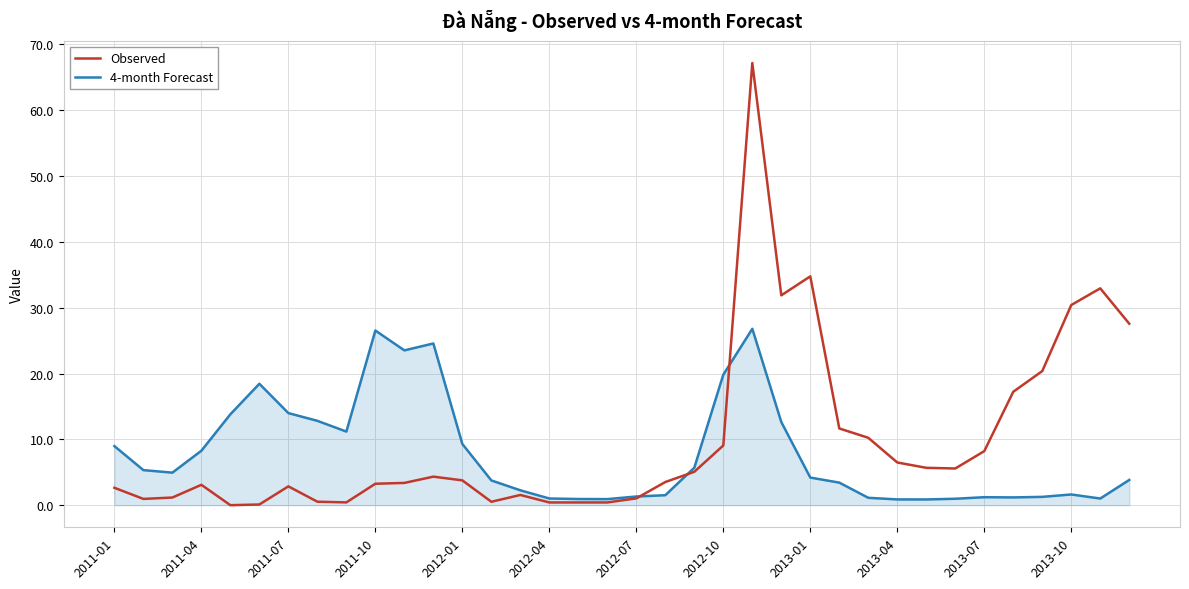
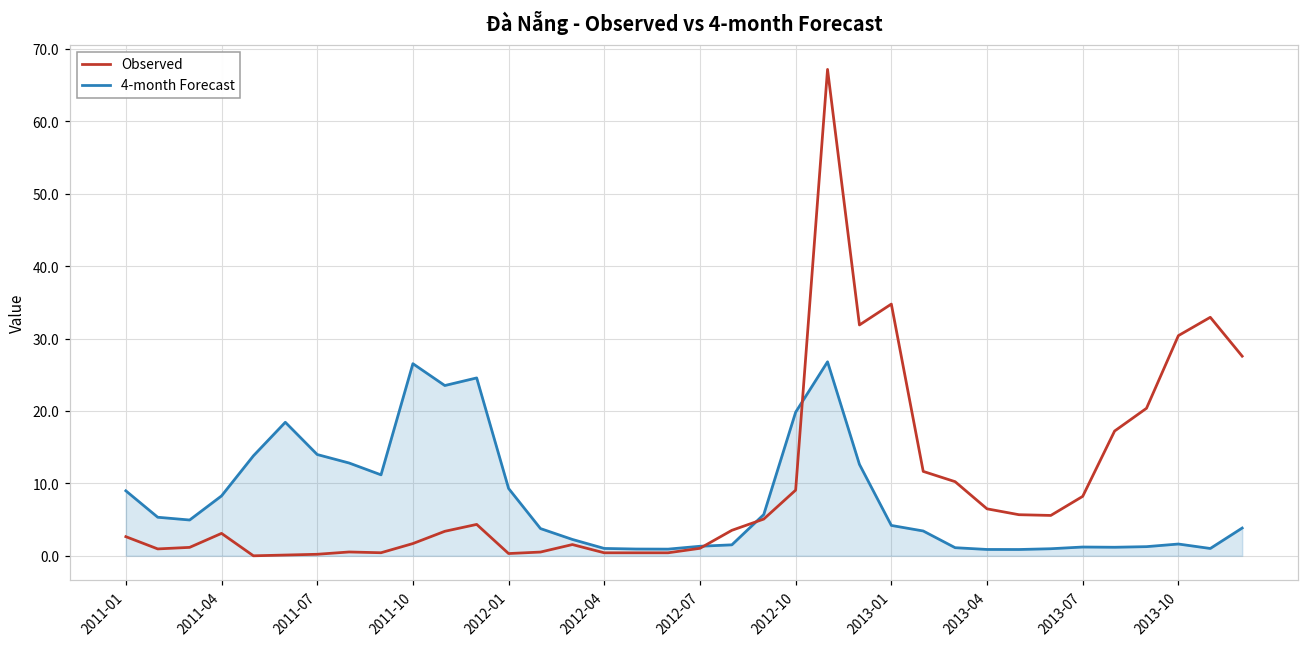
Observed, 2011-07: 3 -> 0
Observed, 2011-10: 3 -> 2
Observed, 2012-01: 4 -> 0
